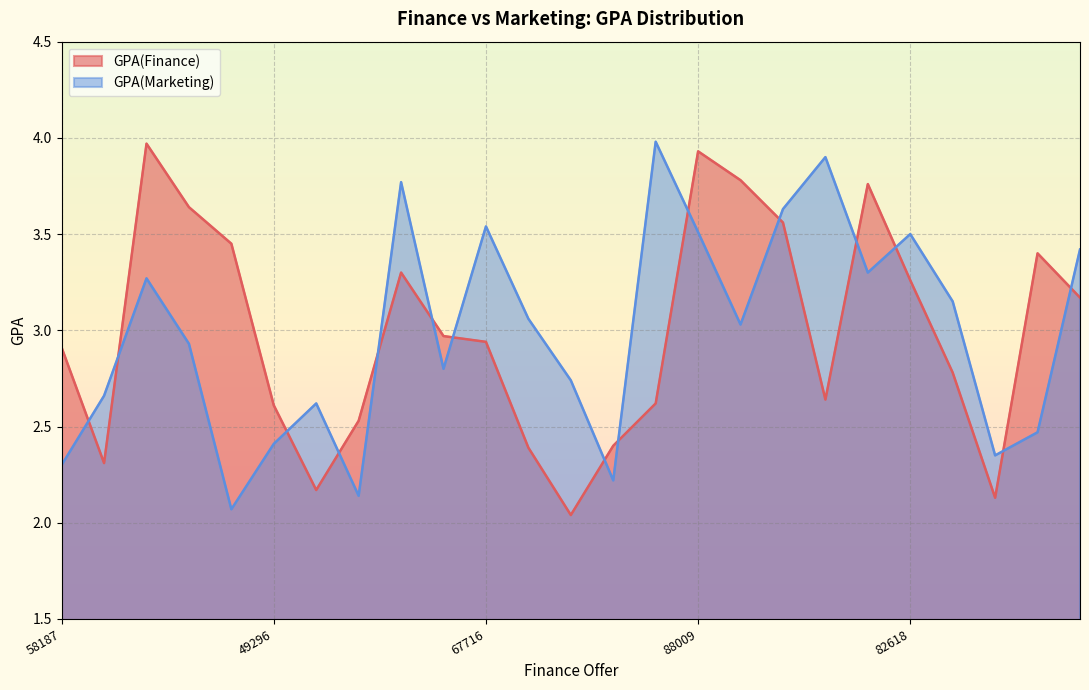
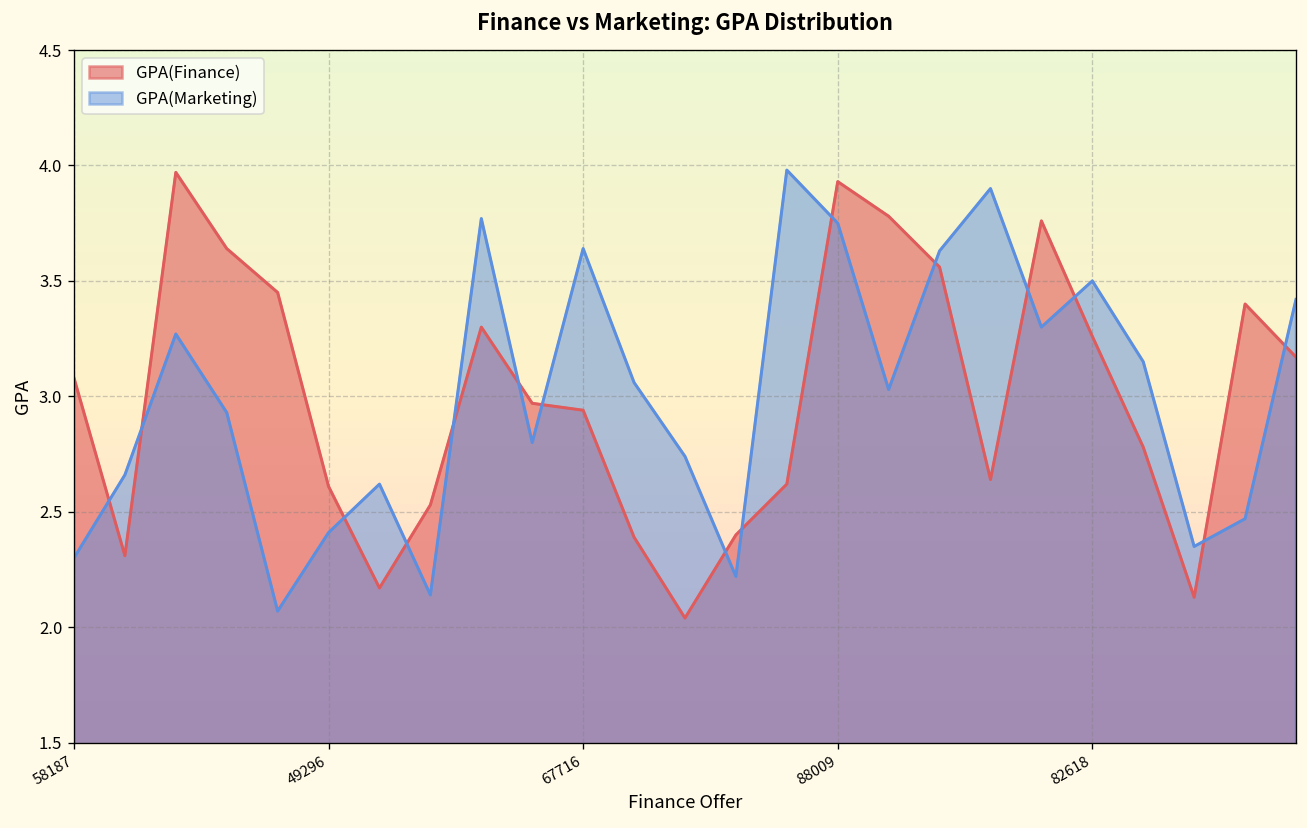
GPA(Finance), 58187: 2.91 -> 3.08
GPA(Marketing), 67716: 3.54 -> 3.64
GPA(Marketing), 88009: 3.51 -> 3.75
